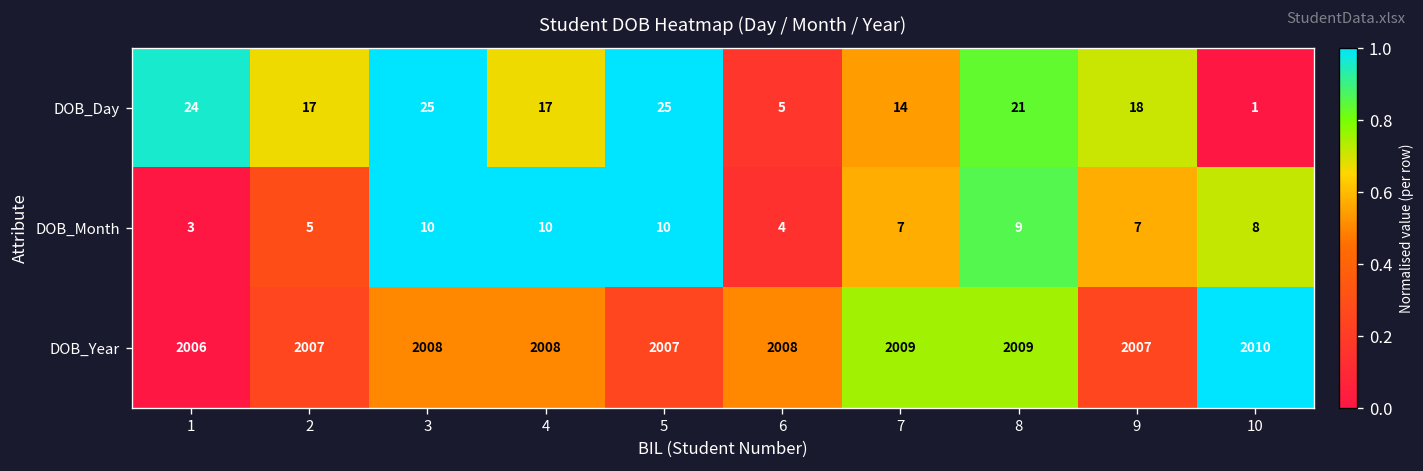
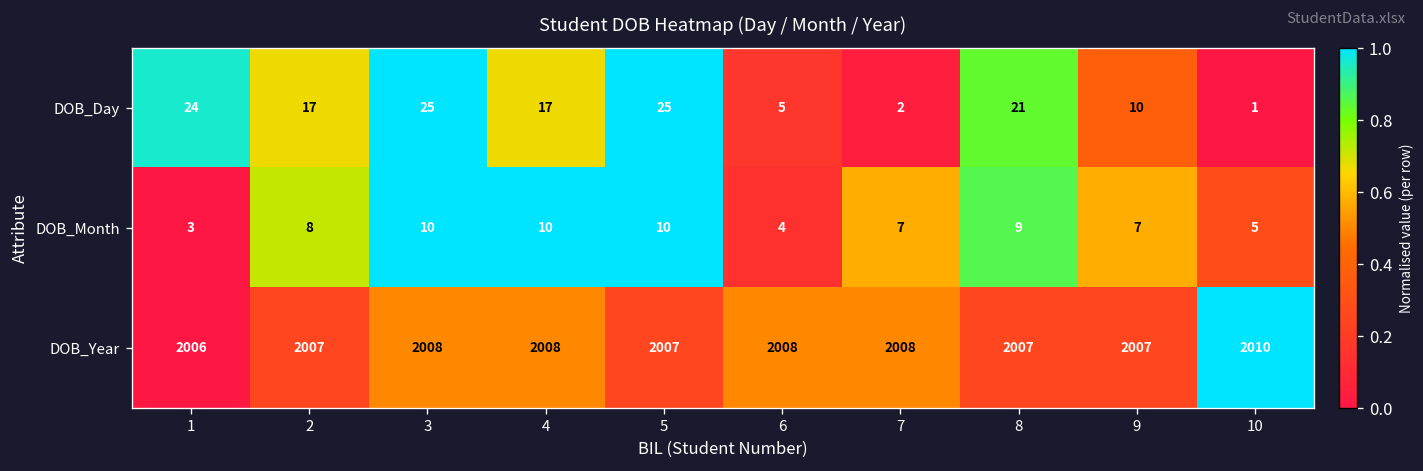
DOB_Day, 7: 14 -> 2
DOB_Day, 9: 18 -> 10
DOB_Month, 2: 5 -> 8
DOB_Month, 10: 8 -> 5
DOB_Year, 7: 2009 -> 2008
DOB_Year, 8: 2009 -> 2007
